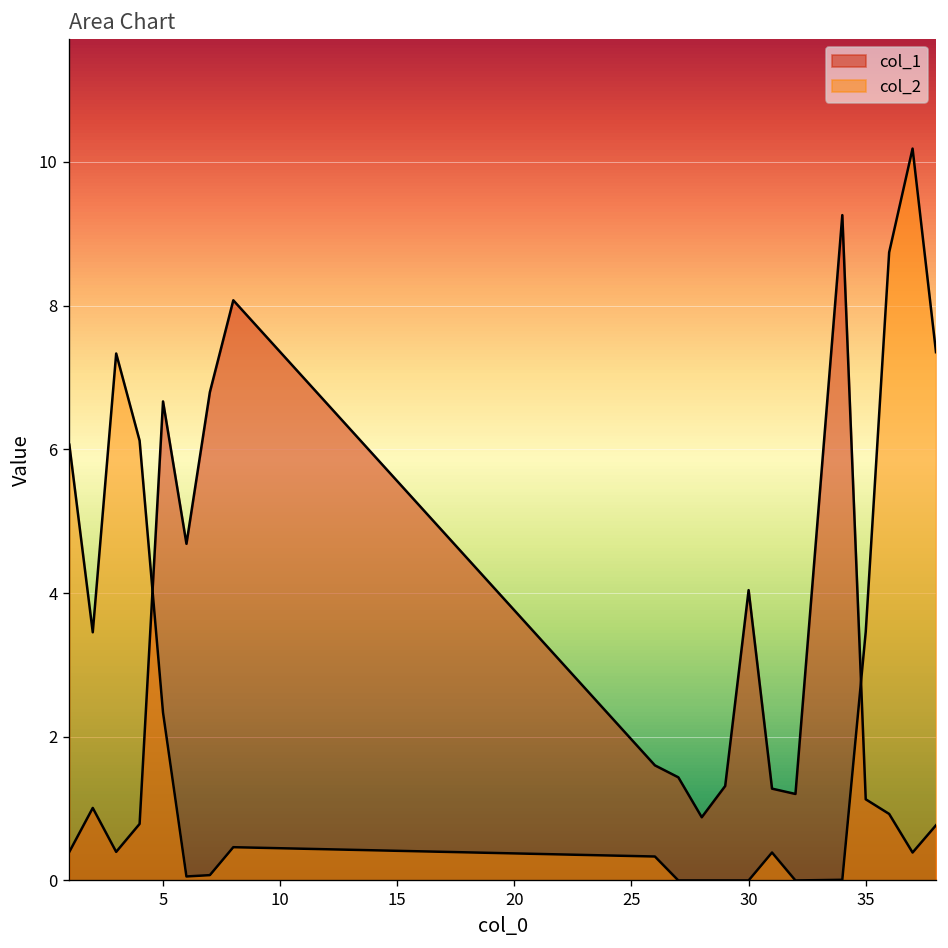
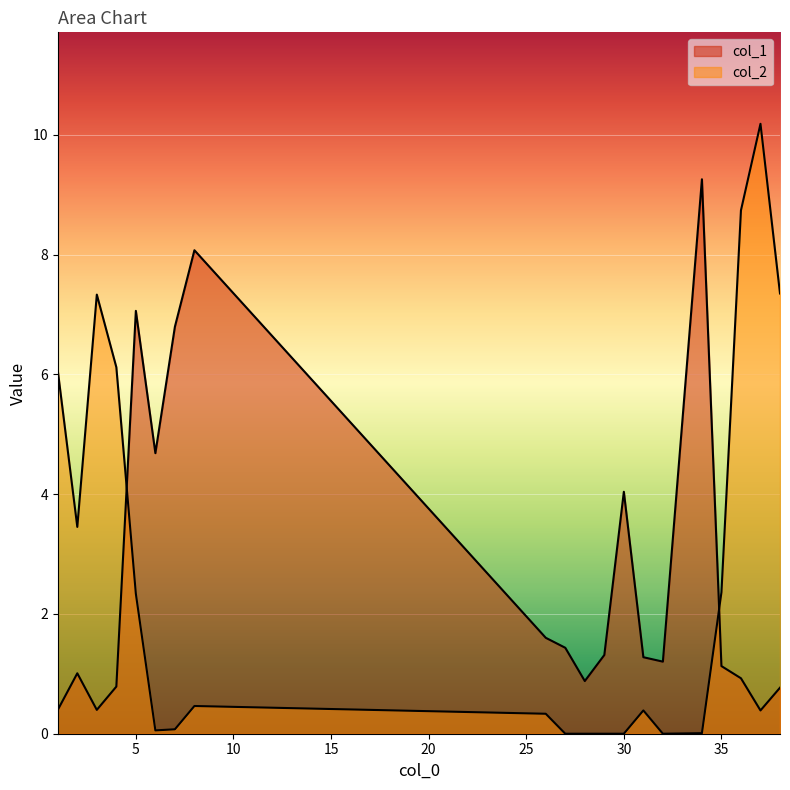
col_1, 5: 6.7 -> 7.1
col_2, 35: 3.5 -> 2.4
